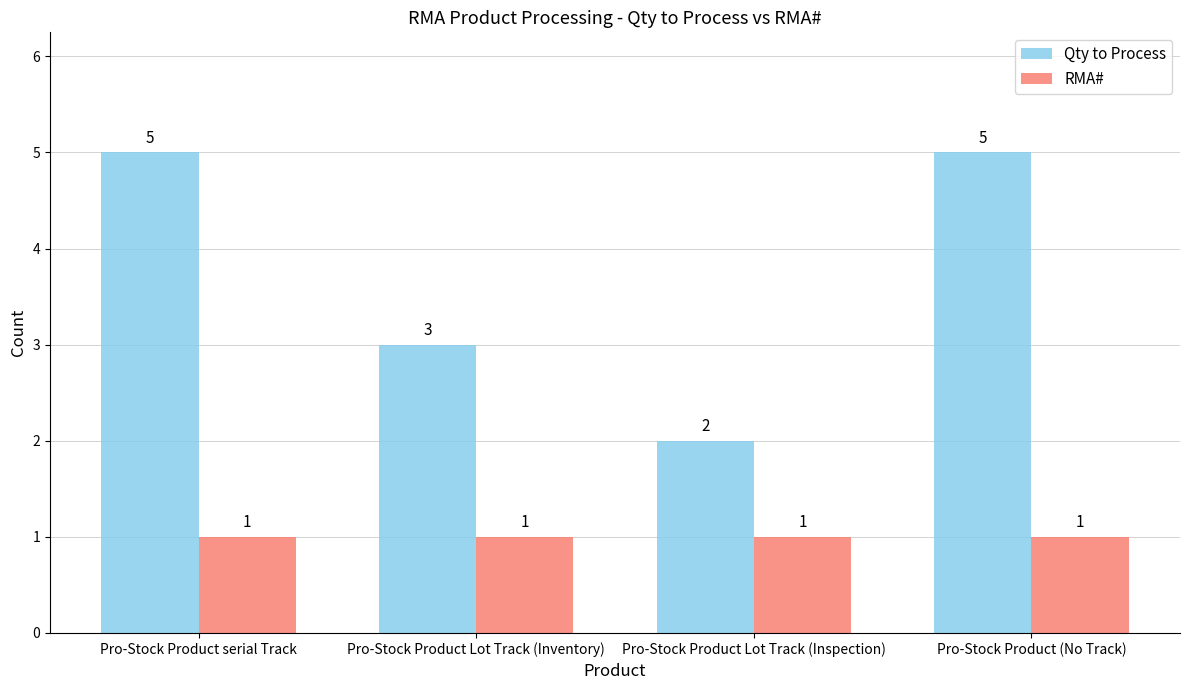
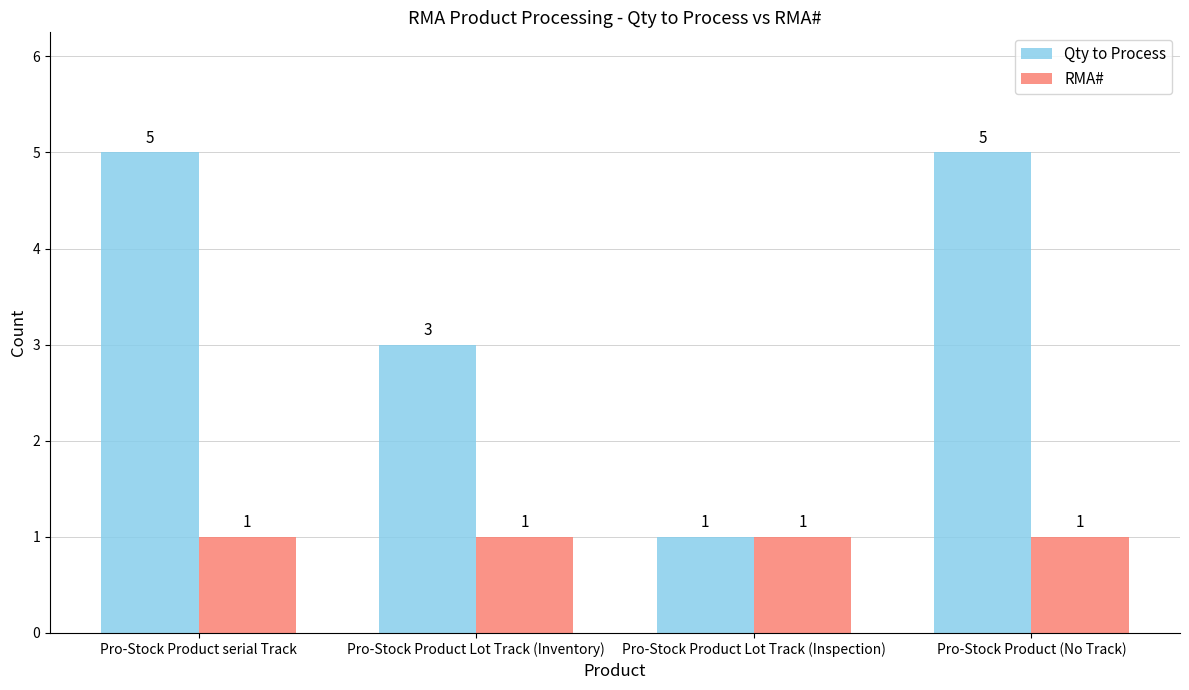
Qty to Process, Pro-Stock Product Lot Track (Inspection): 2 -> 1
